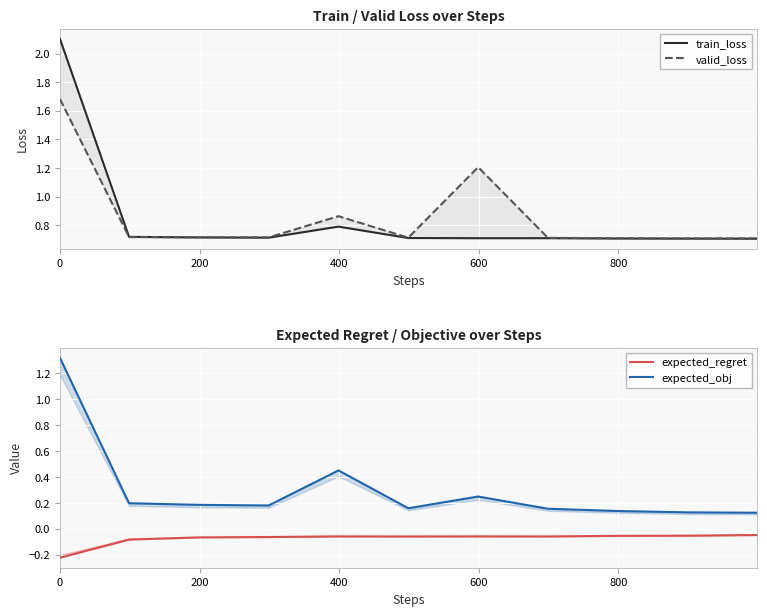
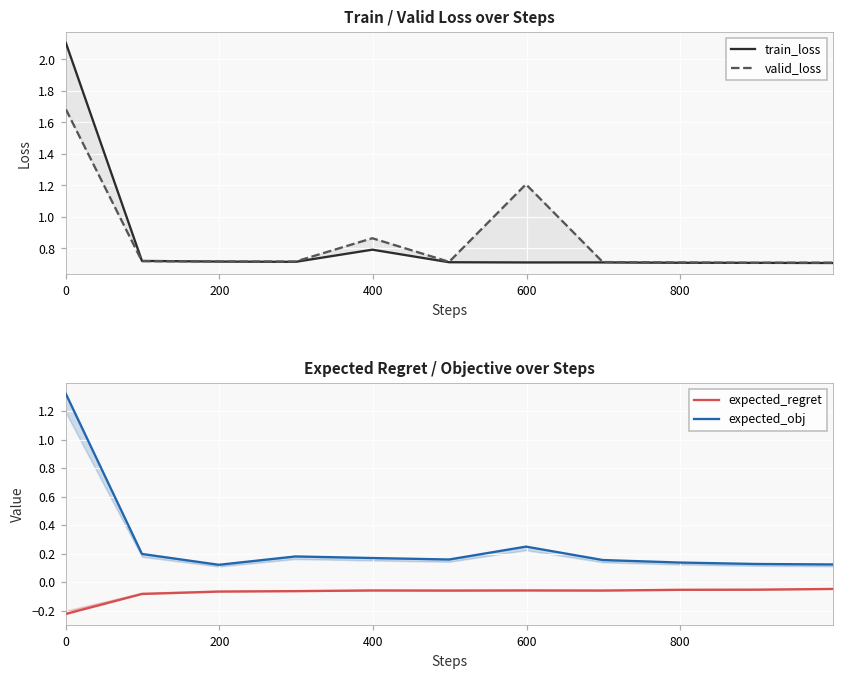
Expected Regret / Objective over Steps, expected_obj, 200: 0.18 -> 0.12
Expected Regret / Objective over Steps, expected_obj, 400: 0.45 -> 0.17
